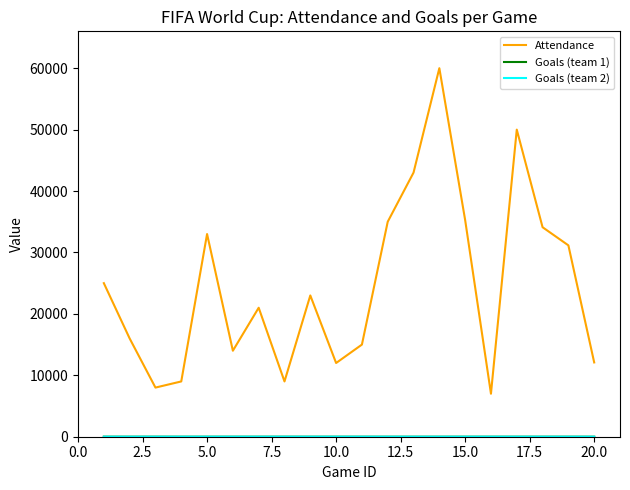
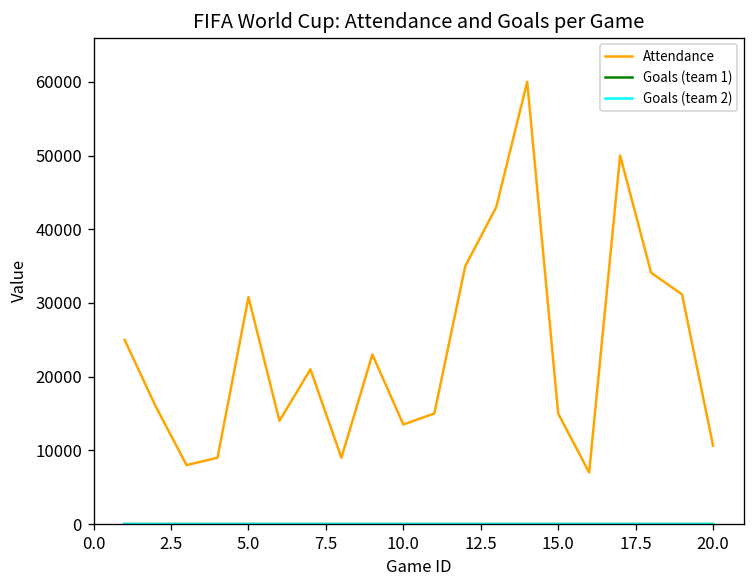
Attendance, 5.0: 33000 -> 31000
Attendance, 10.0: 12000 -> 14000
Attendance, 15.0: 35000 -> 15000
Attendance, 20.0: 12000 -> 11000
